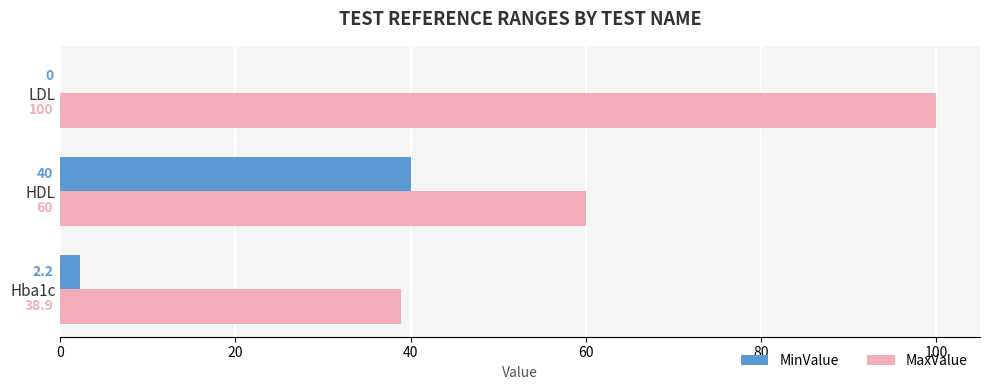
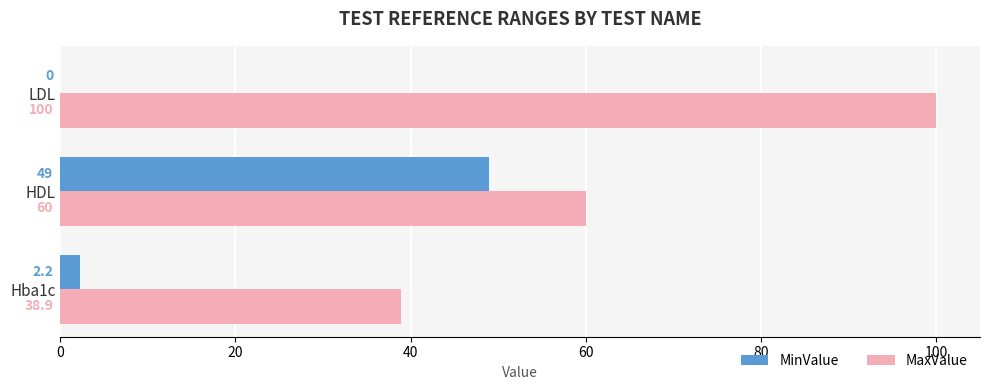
MinValue, HDL: 40 -> 49
